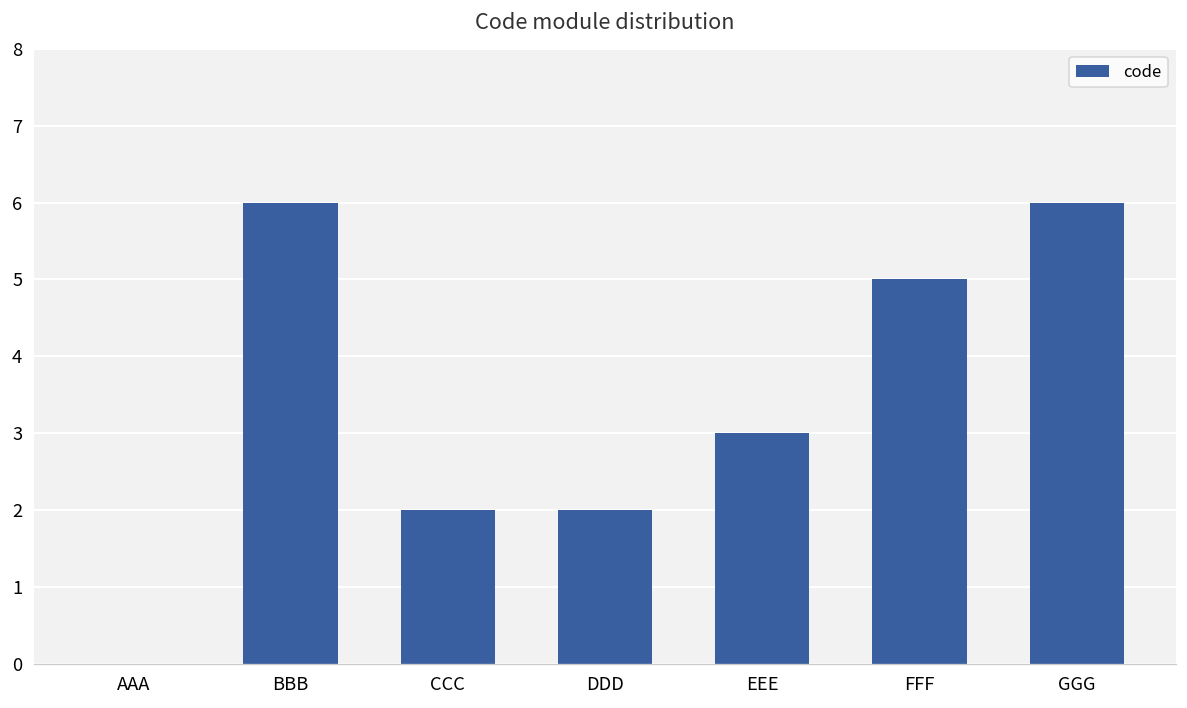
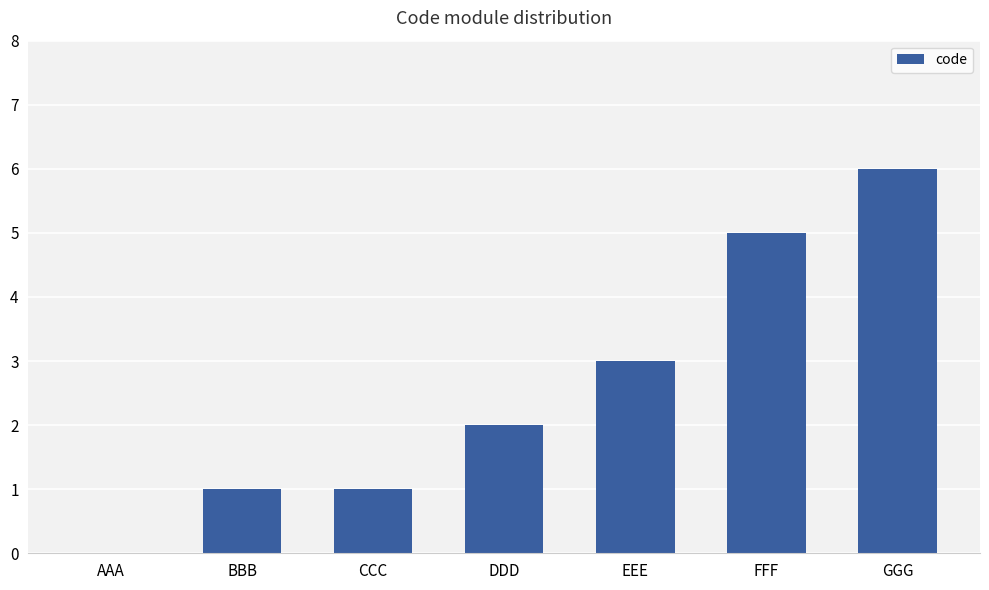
BBB: 6 -> 1
CCC: 2 -> 1
